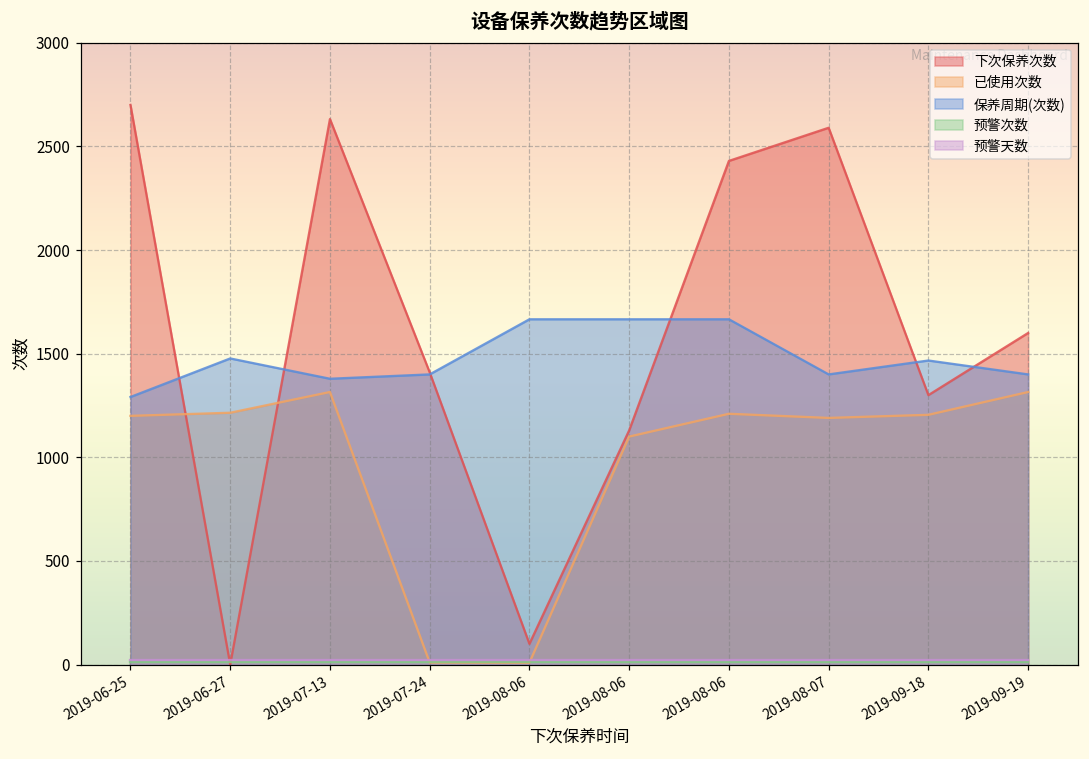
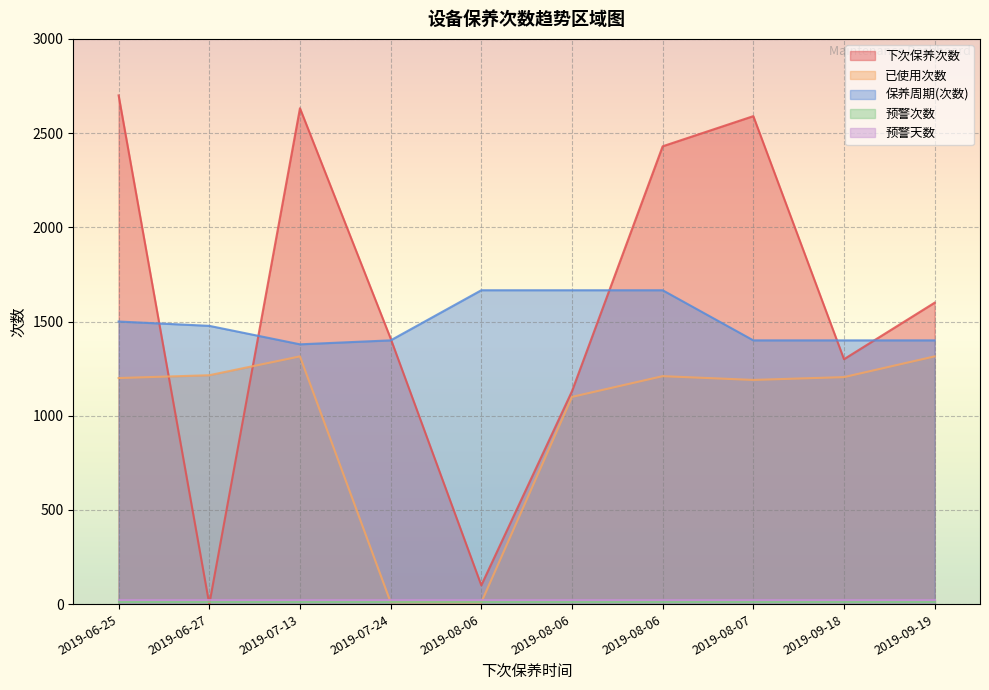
保养周期(次数), 2019-06-25: 1290 -> 1500
保养周期(次数), 2019-09-18: 1470 -> 1400
